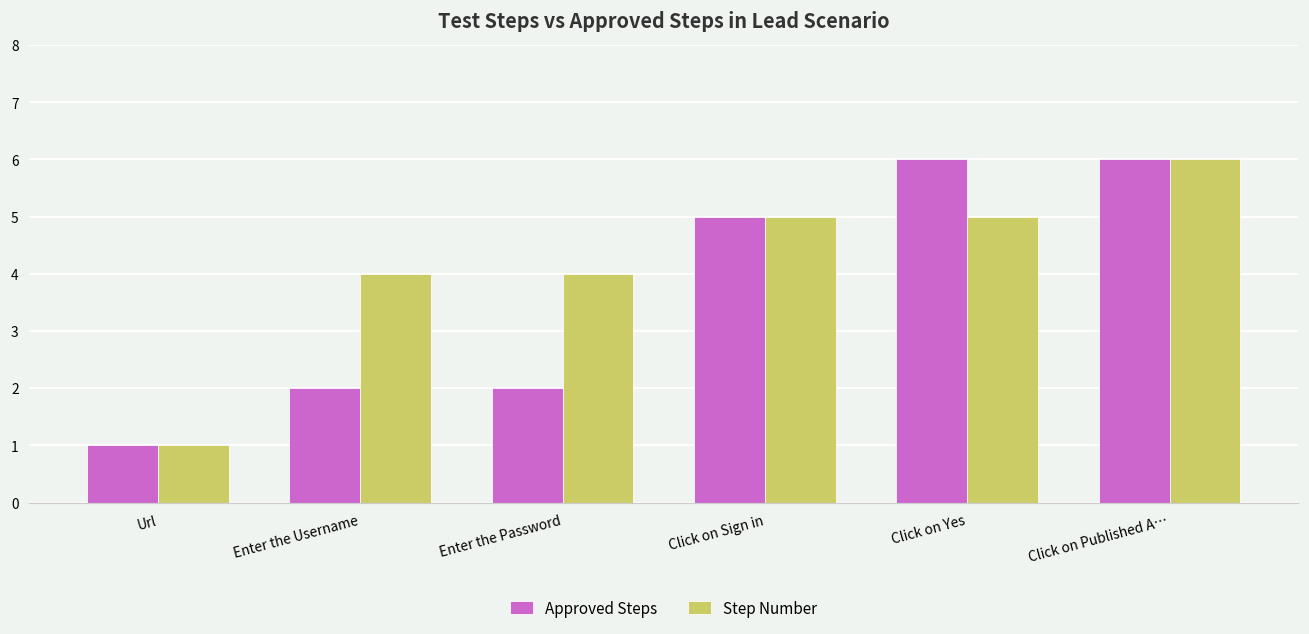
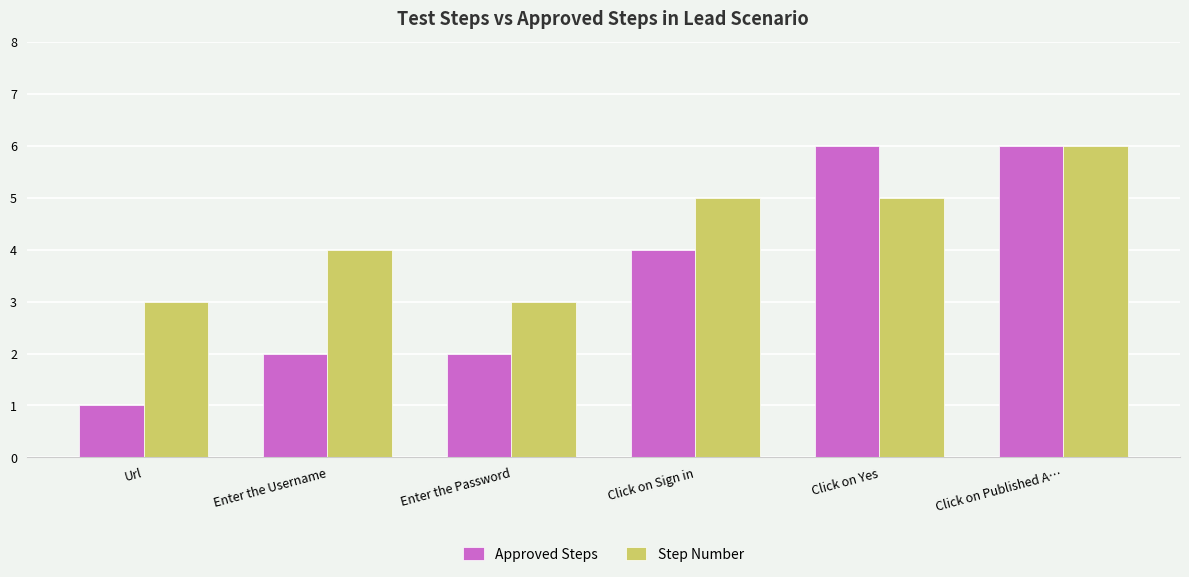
Step Number, Url: 1 -> 3
Step Number, Enter the Password: 4 -> 3
Approved Steps, Click on Sign in: 5 -> 4
